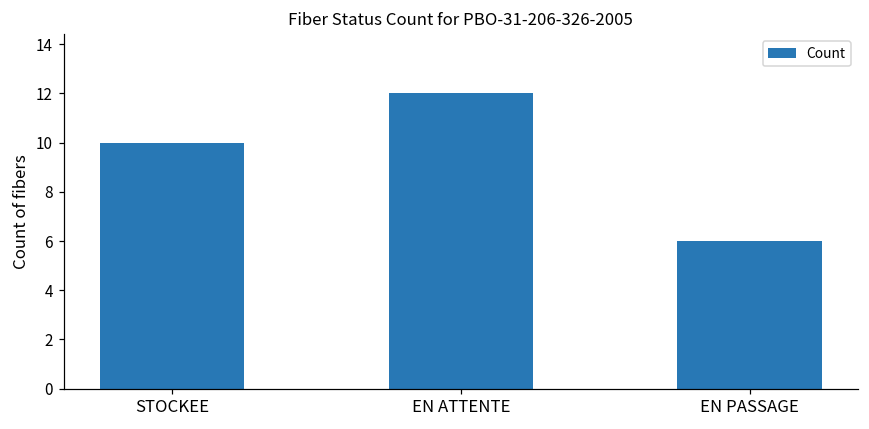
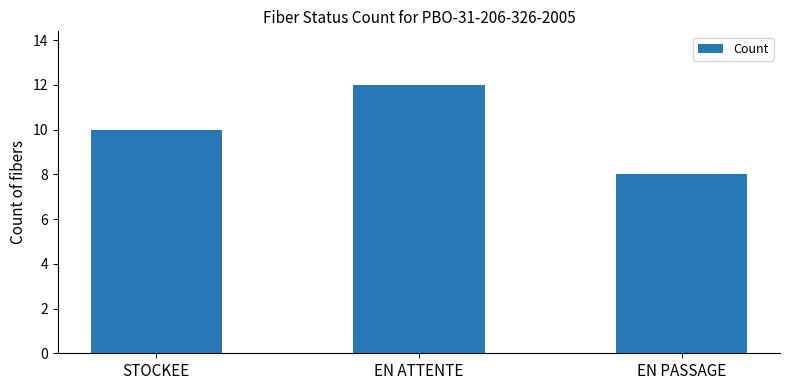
EN PASSAGE: 6 -> 8
